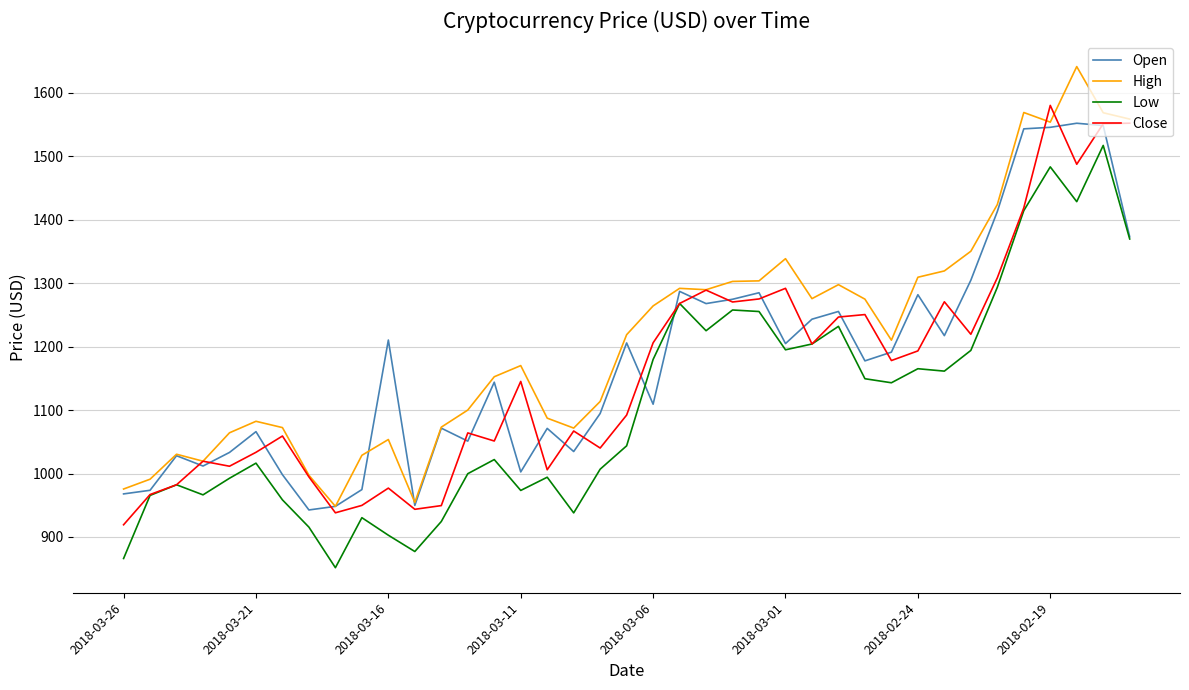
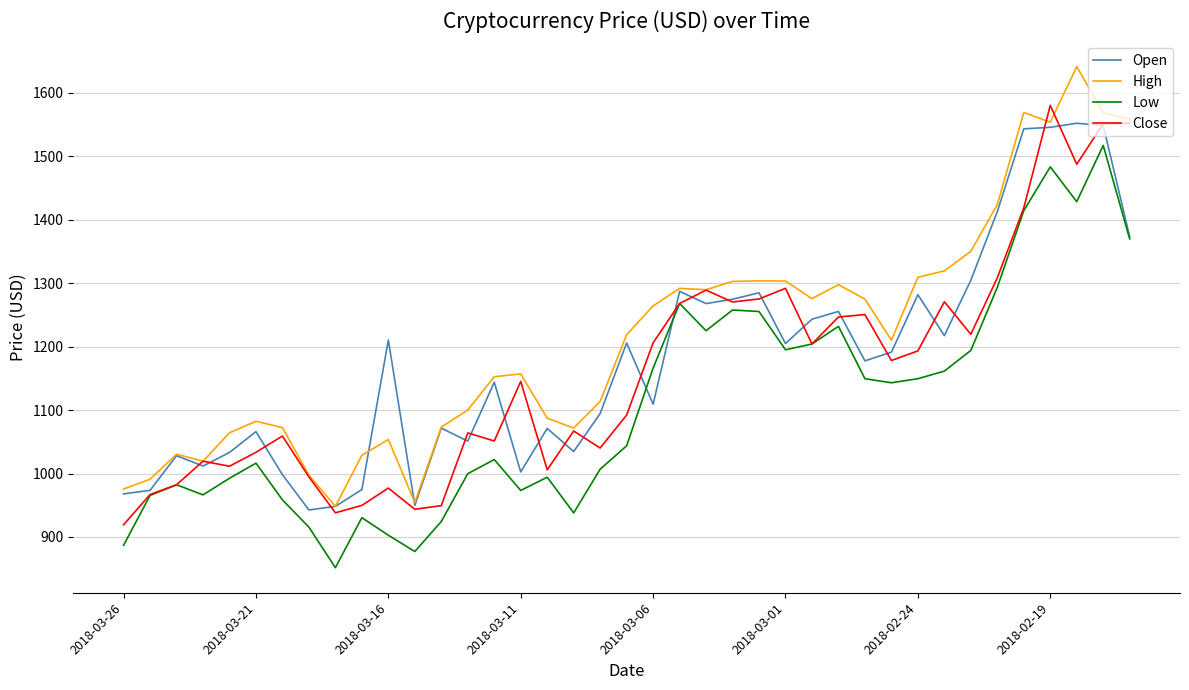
Low, 2018-03-26: 870 -> 890
High, 2018-03-11: 1170 -> 1160
Low, 2018-03-06: 1180 -> 1170
High, 2018-03-01: 1340 -> 1300
Low, 2018-02-24: 1170 -> 1150
